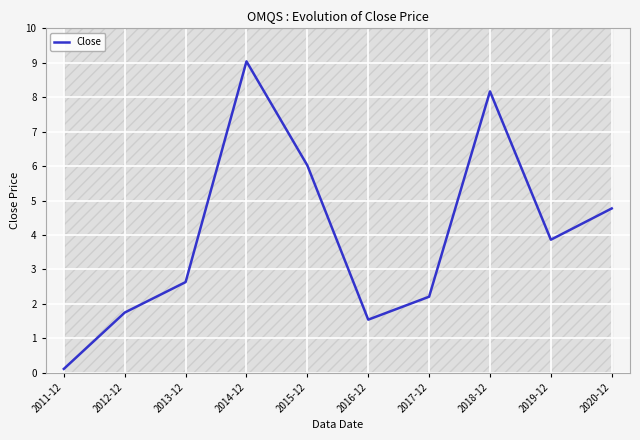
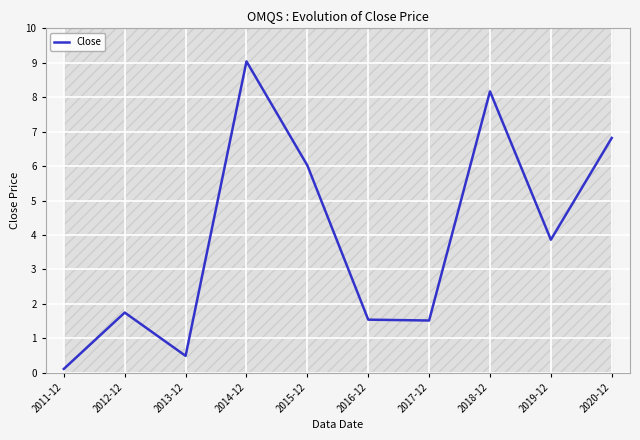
Close, 2013-12: 2.6 -> 0.5
Close, 2017-12: 2.2 -> 1.5
Close, 2020-12: 4.8 -> 6.8
